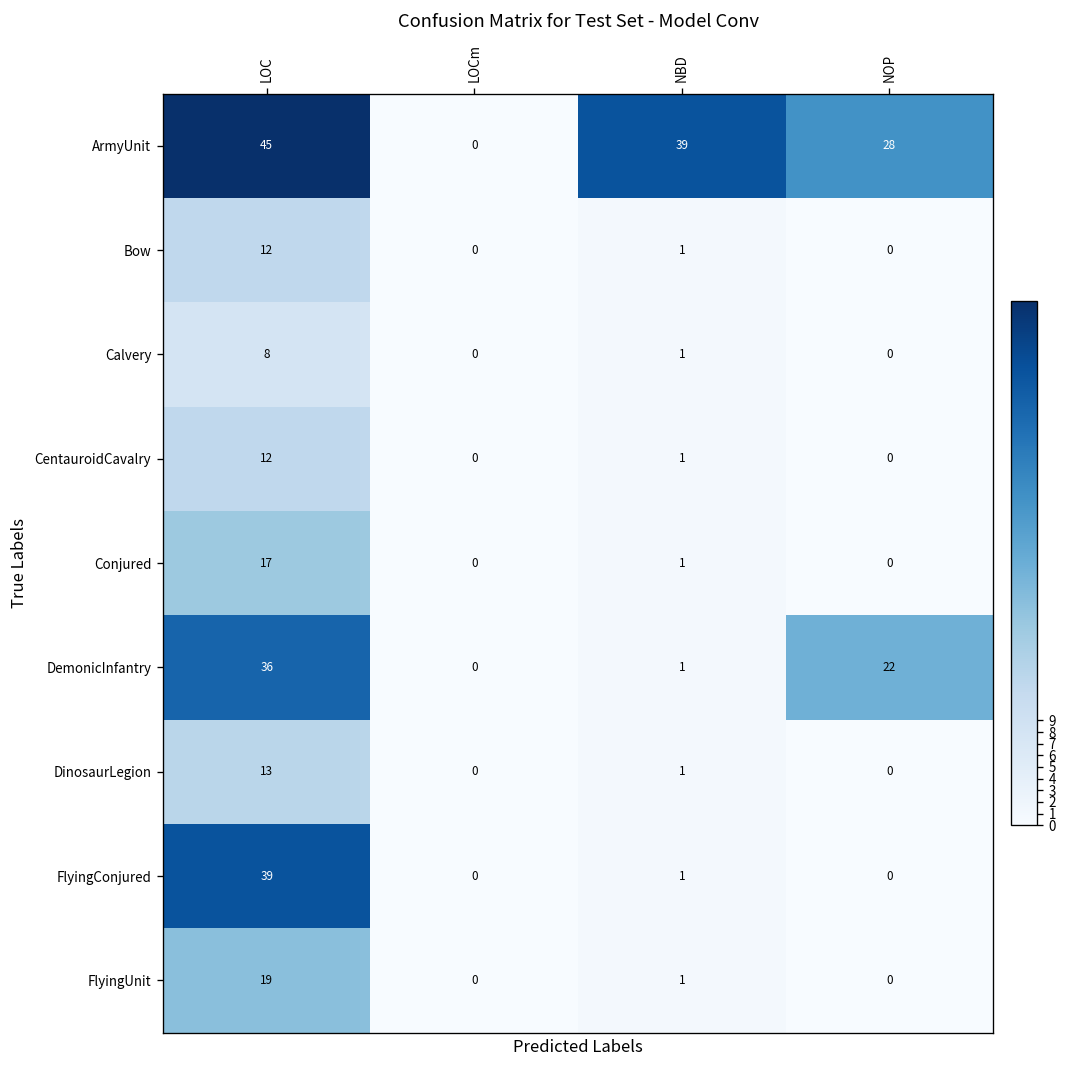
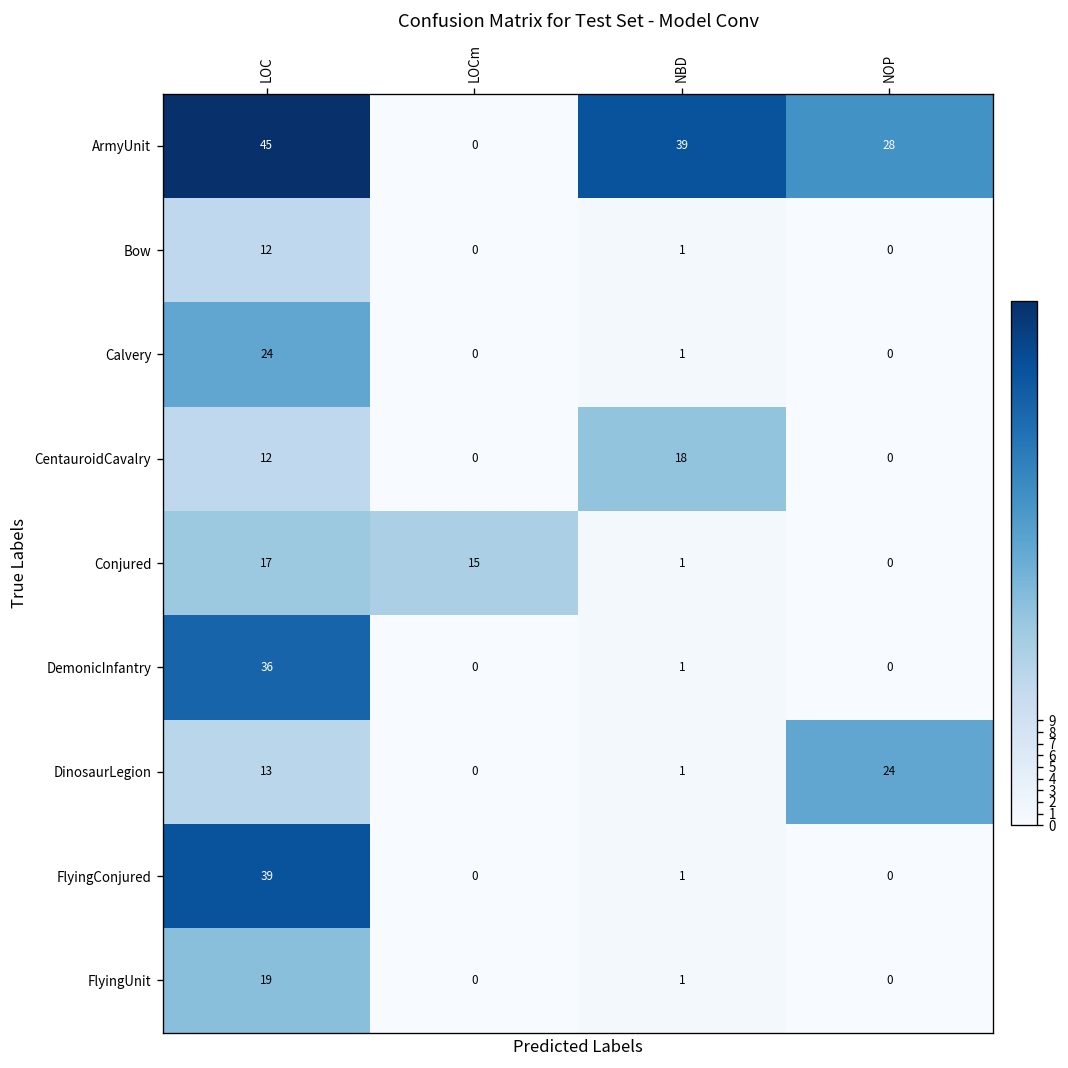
Calvery, LOC: 8 -> 24
CentauroidCavalry, NBD: 1 -> 18
Conjured, LOCm: 0 -> 15
DemonicInfantry, NOP: 22 -> 0
DinosaurLegion, NOP: 0 -> 24
